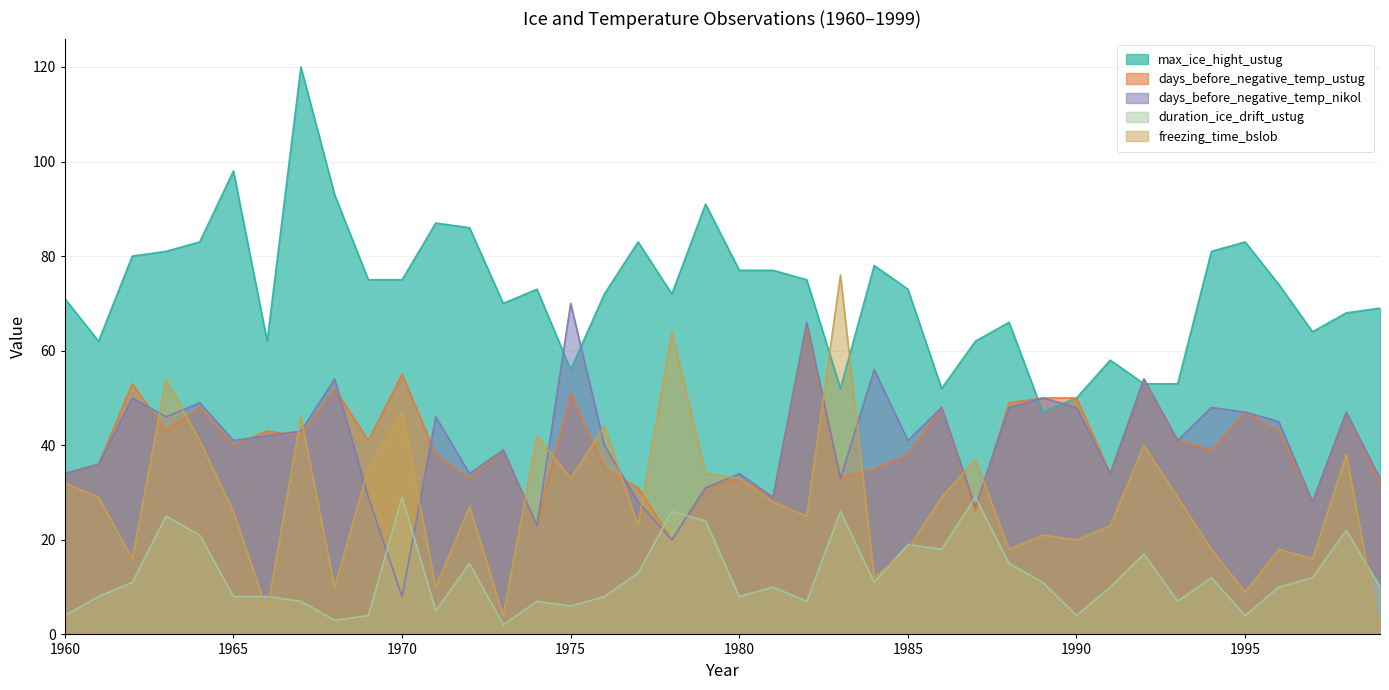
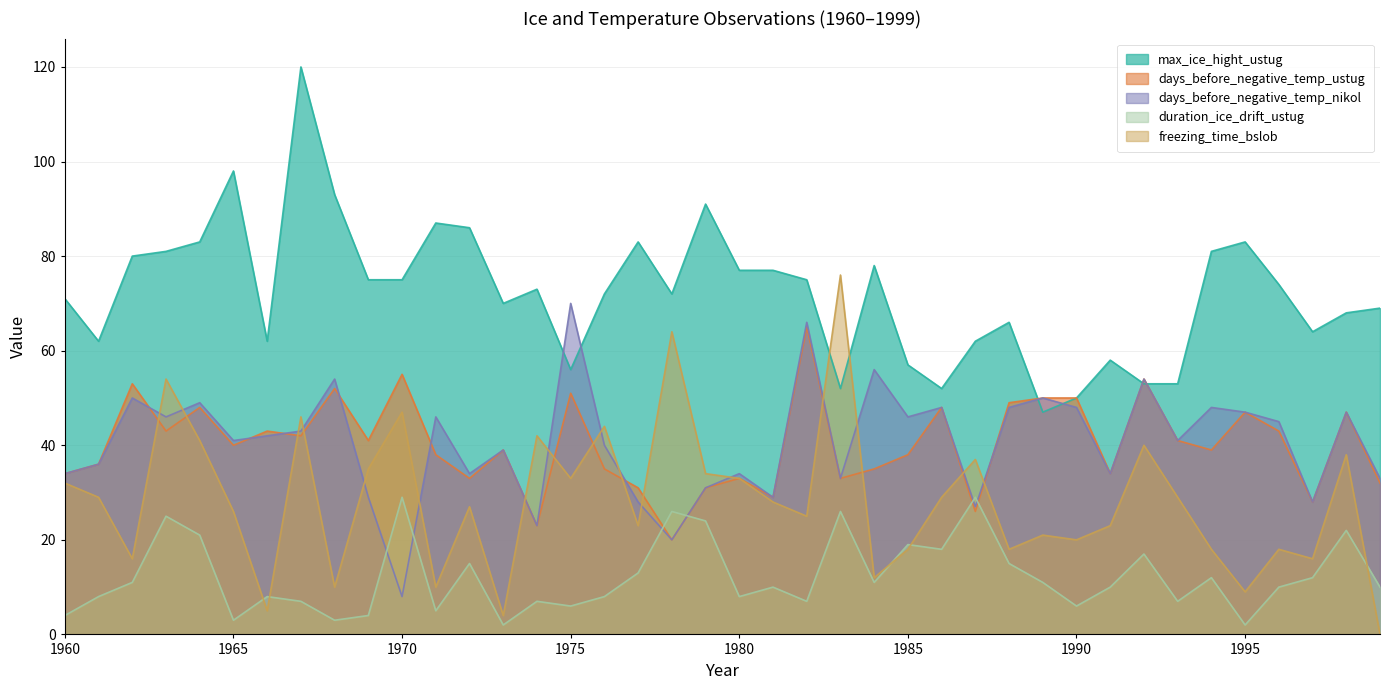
duration_ice_drift_ustug, 1965: 8 -> 3
max_ice_hight_ustug, 1985: 73 -> 57
days_before_negative_temp_nikol, 1985: 41 -> 46
duration_ice_drift_ustug, 1990: 4 -> 6
duration_ice_drift_ustug, 1995: 4 -> 2
